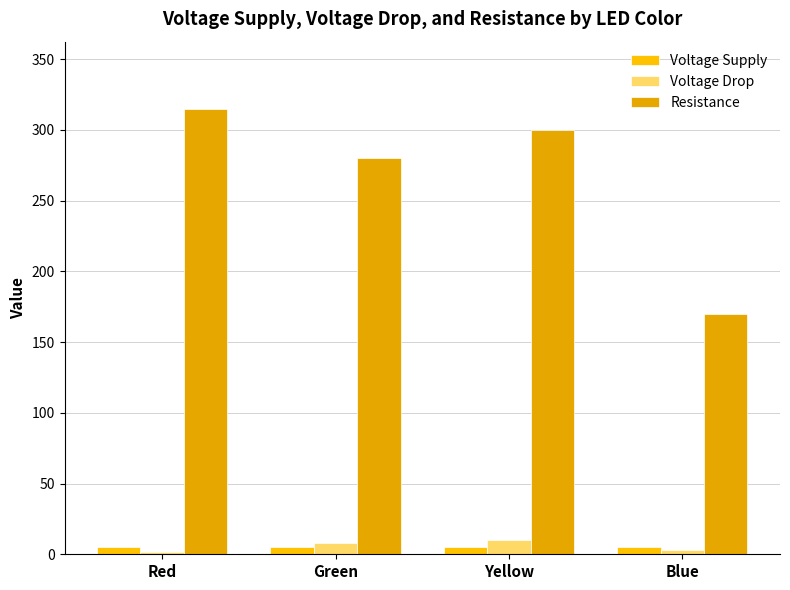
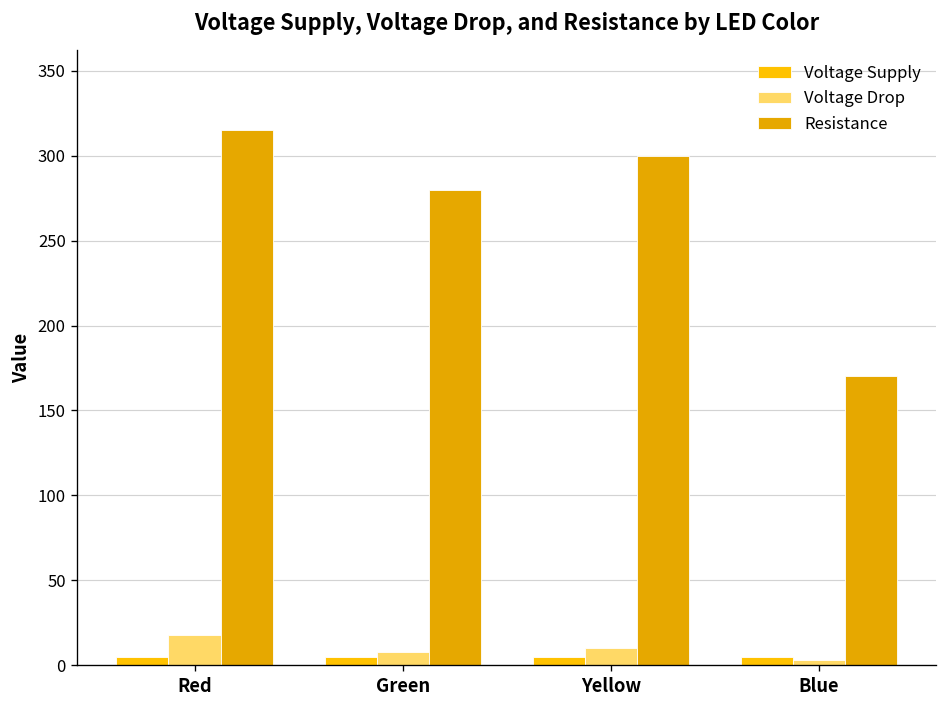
Voltage Drop, Red: 2 -> 18
